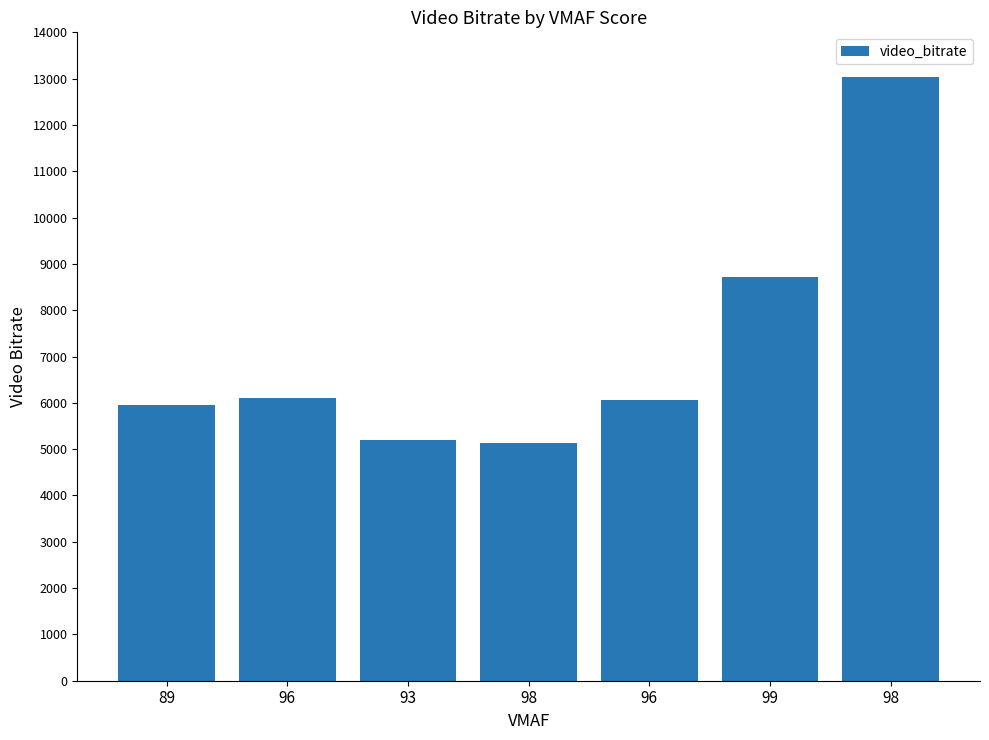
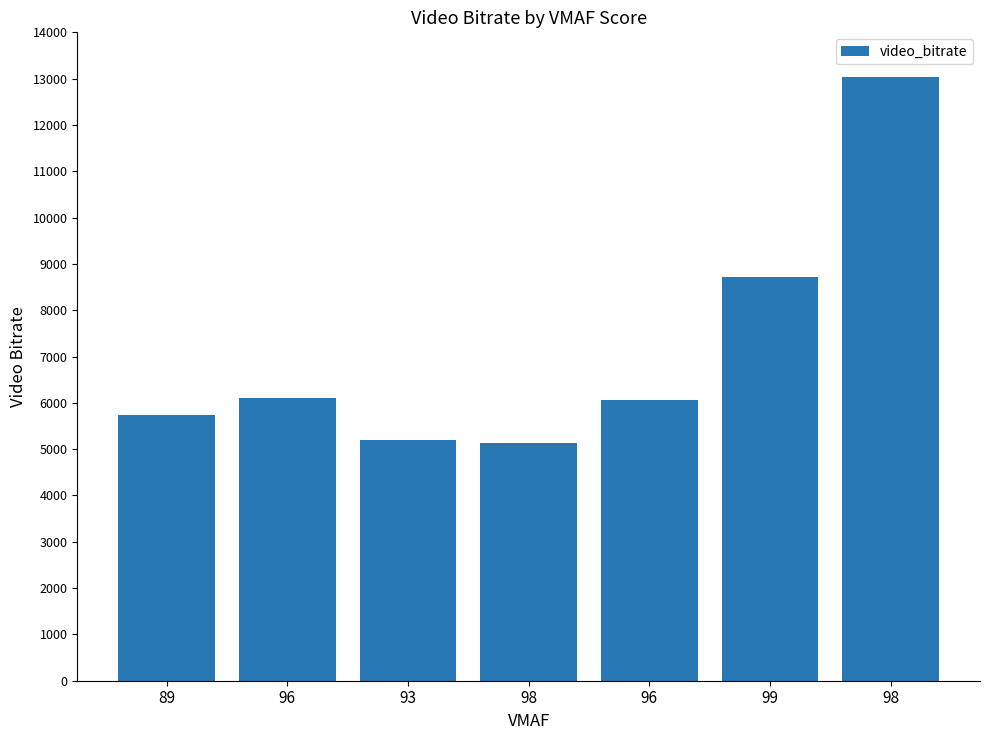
89: 6000 -> 5700
